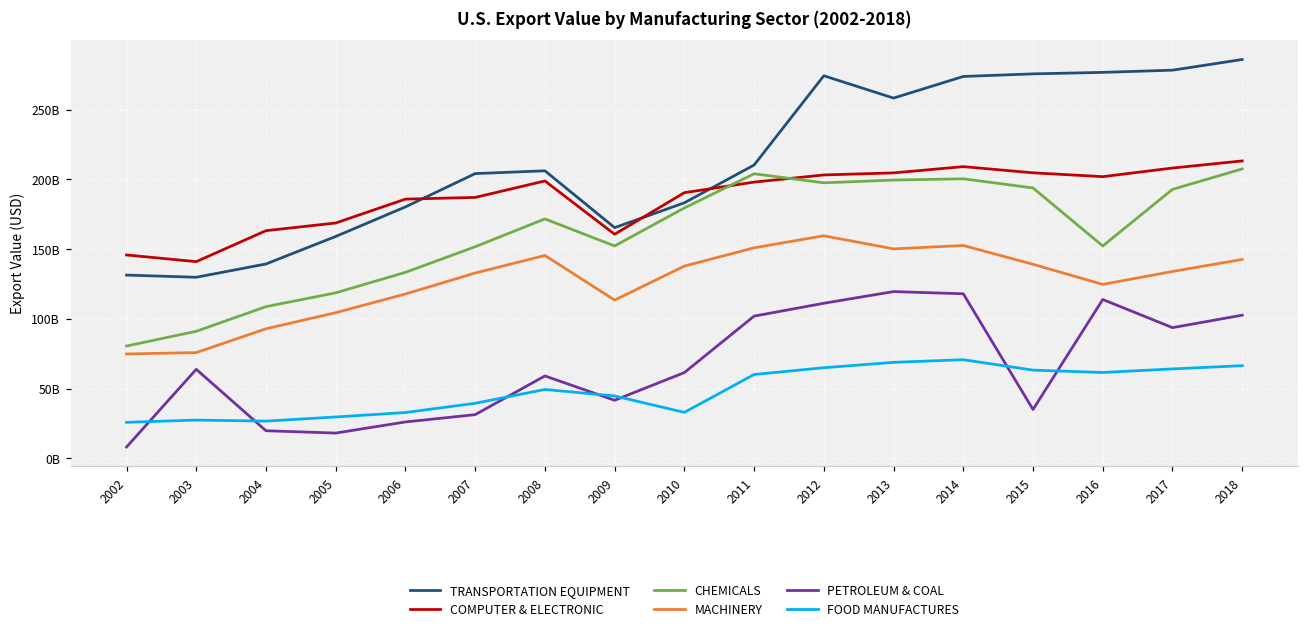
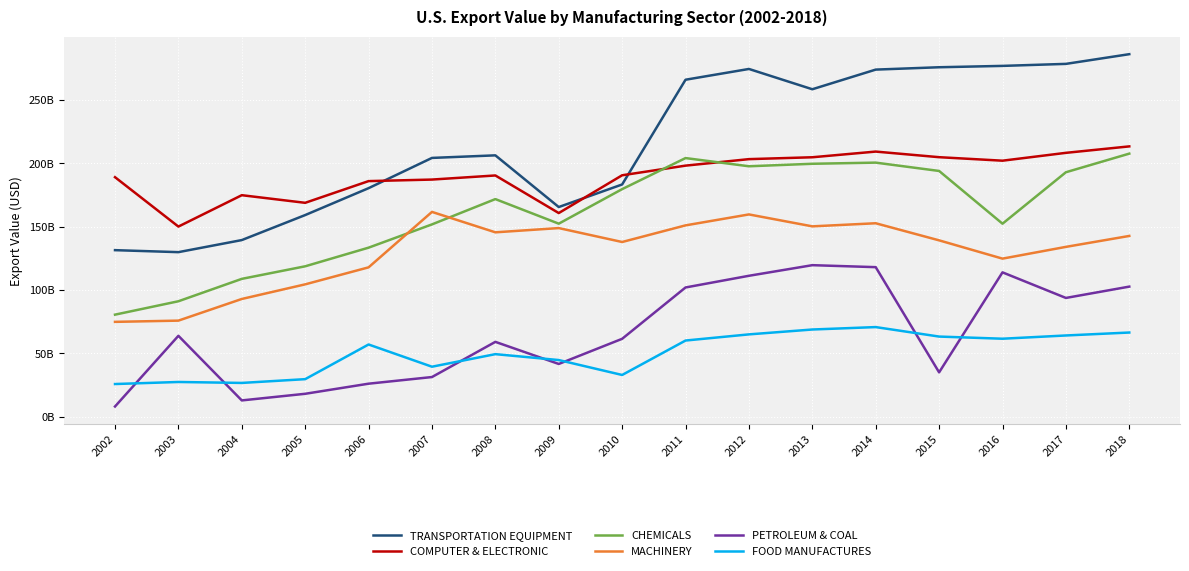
COMPUTER & ELECTRONIC, 2002: 146000000000 -> 189000000000
COMPUTER & ELECTRONIC, 2003: 141000000000 -> 150000000000
COMPUTER & ELECTRONIC, 2004: 163000000000 -> 175000000000
PETROLEUM & COAL, 2004: 20000000000 -> 13000000000
FOOD MANUFACTURES, 2006: 33000000000 -> 57000000000
MACHINERY, 2007: 133000000000 -> 162000000000
COMPUTER & ELECTRONIC, 2008: 199000000000 -> 190000000000
MACHINERY, 2009: 113000000000 -> 149000000000
TRANSPORTATION EQUIPMENT, 2011: 210000000000 -> 266000000000
